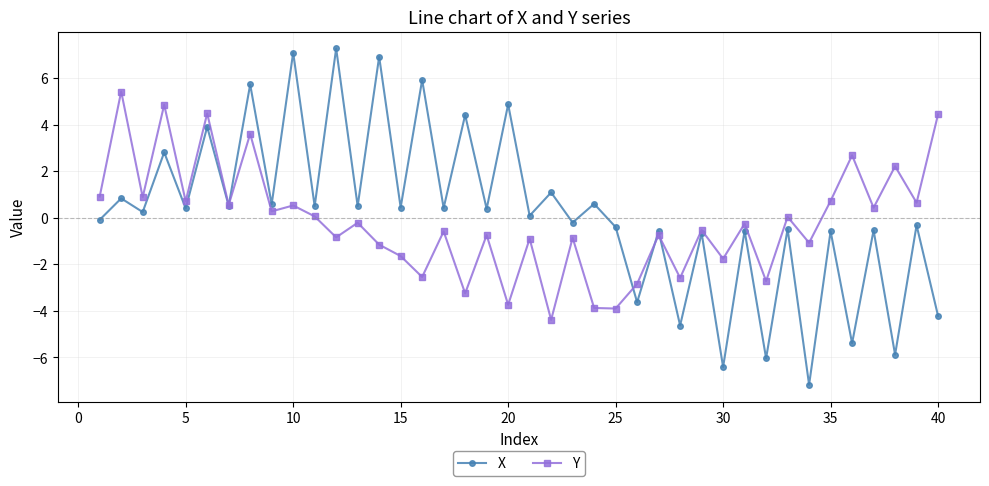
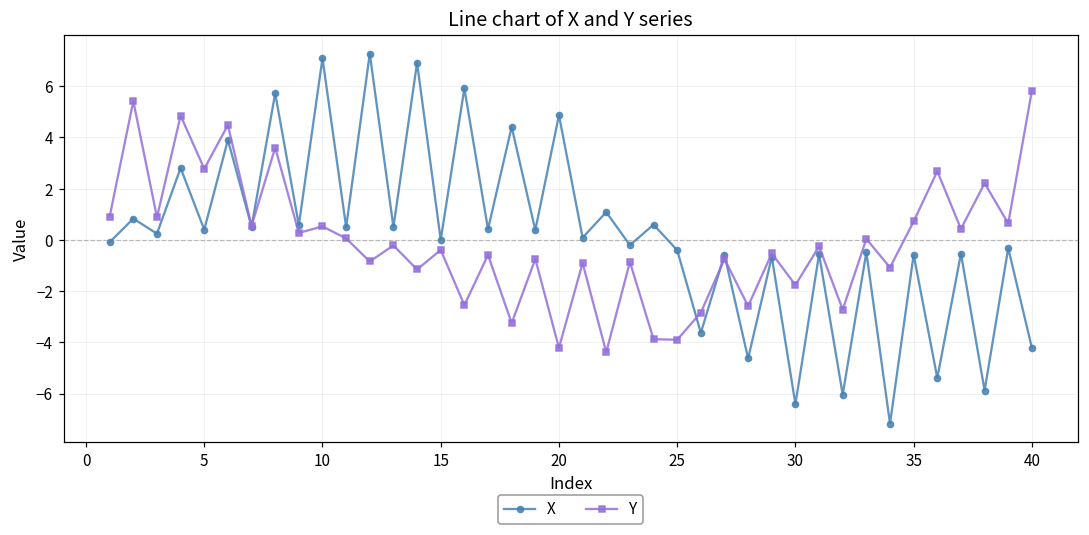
Y, 5: 0.7 -> 2.8
X, 15: 0.4 -> 0.0
Y, 15: -1.6 -> -0.4
Y, 20: -3.7 -> -4.2
Y, 40: 4.4 -> 5.8
